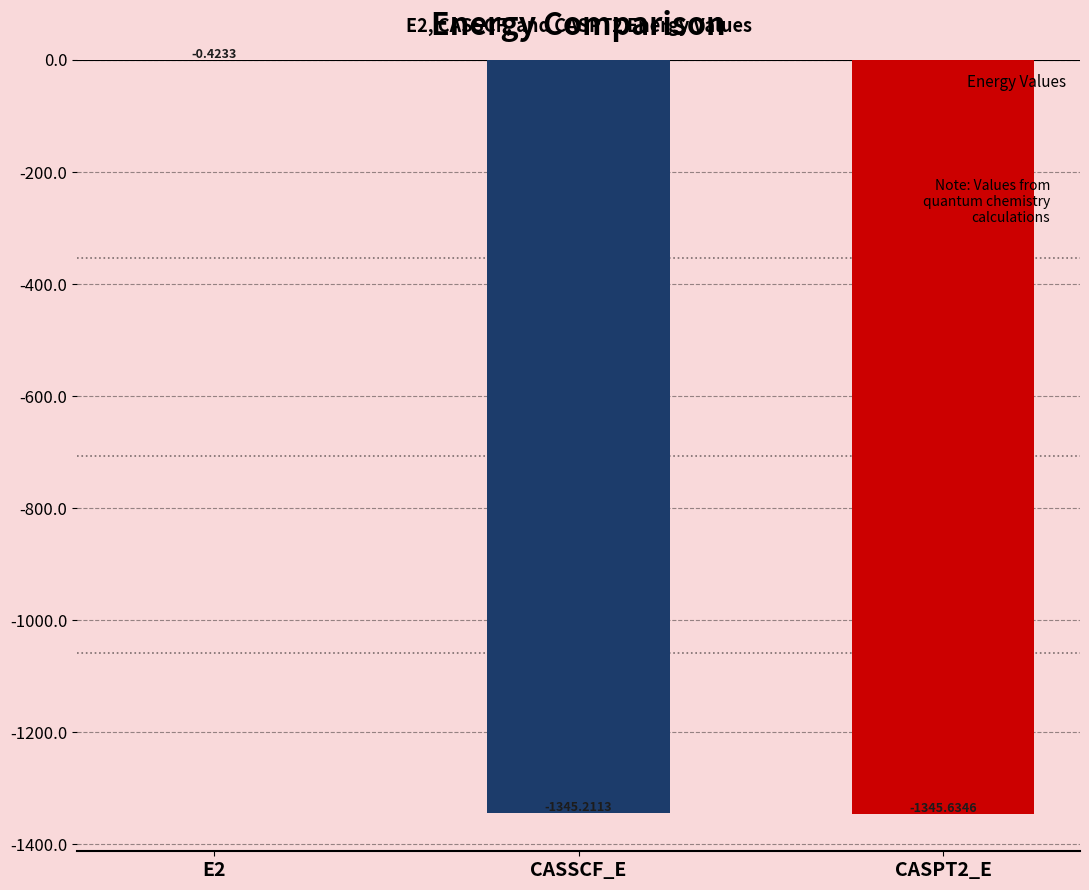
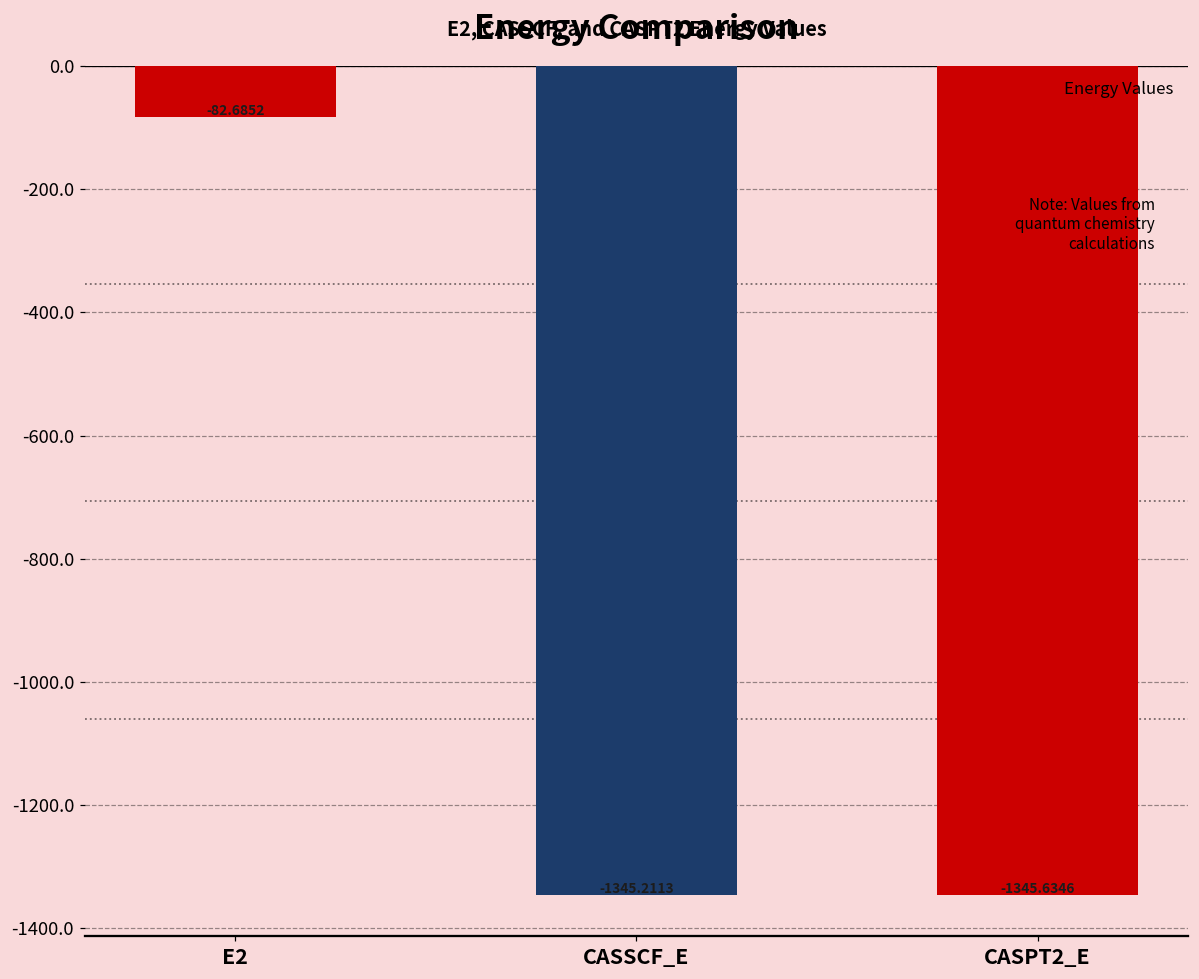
E2: -0.4233 -> -82.6852
